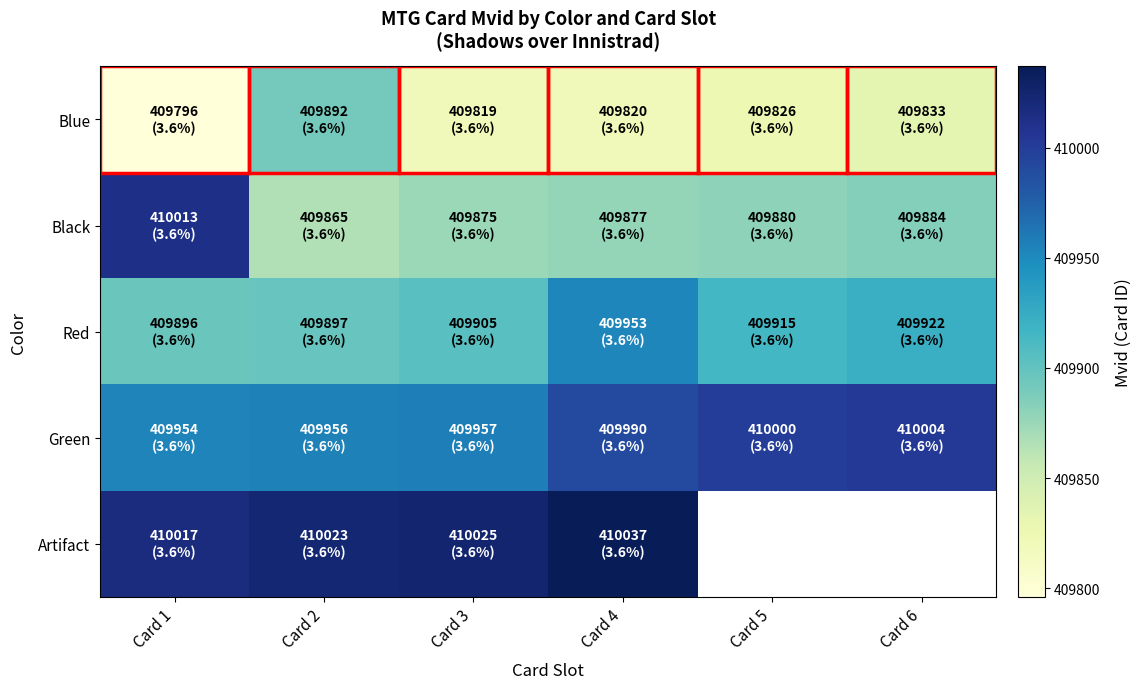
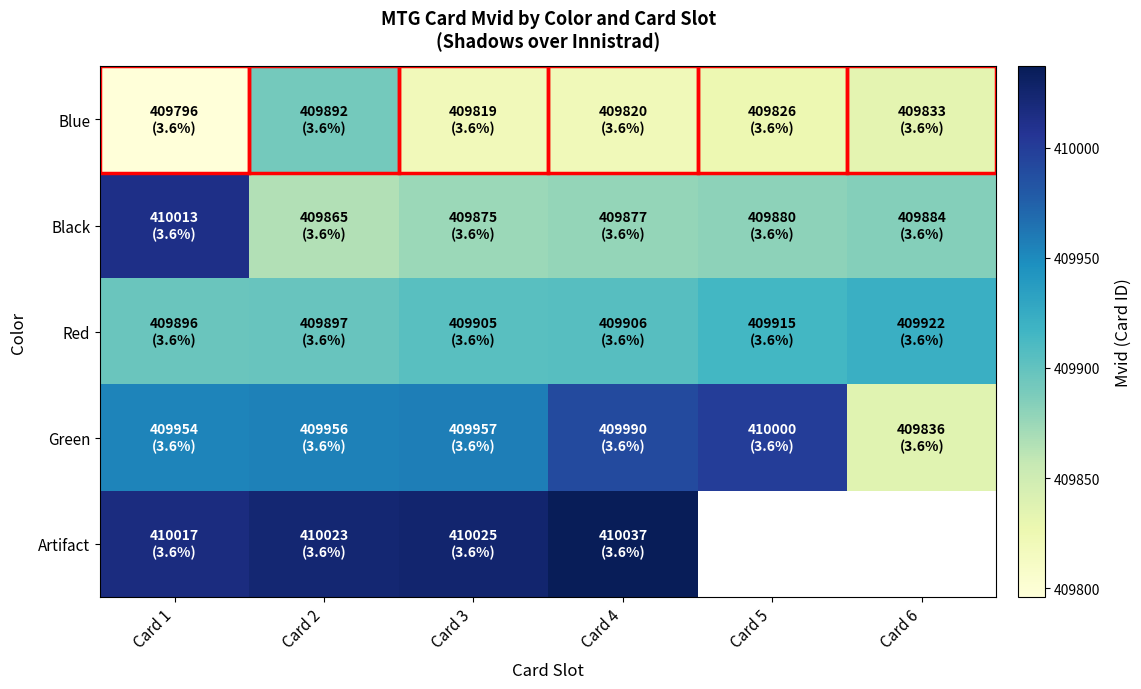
Red, Card 4: 409953 -> 409906
Green, Card 6: 410004 -> 409836
